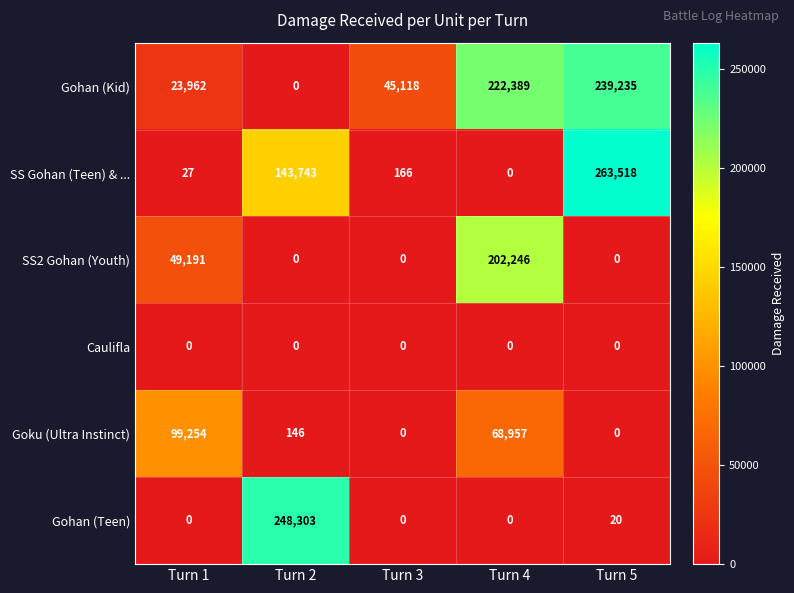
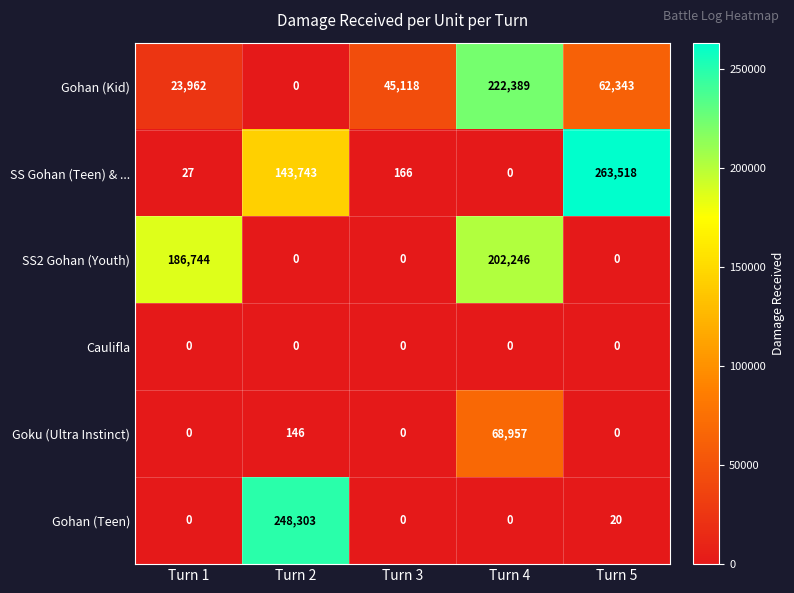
Gohan (Kid), Turn 5: 239,235 -> 62,343
SS2 Gohan (Youth), Turn 1: 49,191 -> 186,744
Goku (Ultra Instinct), Turn 1: 99,254 -> 0
